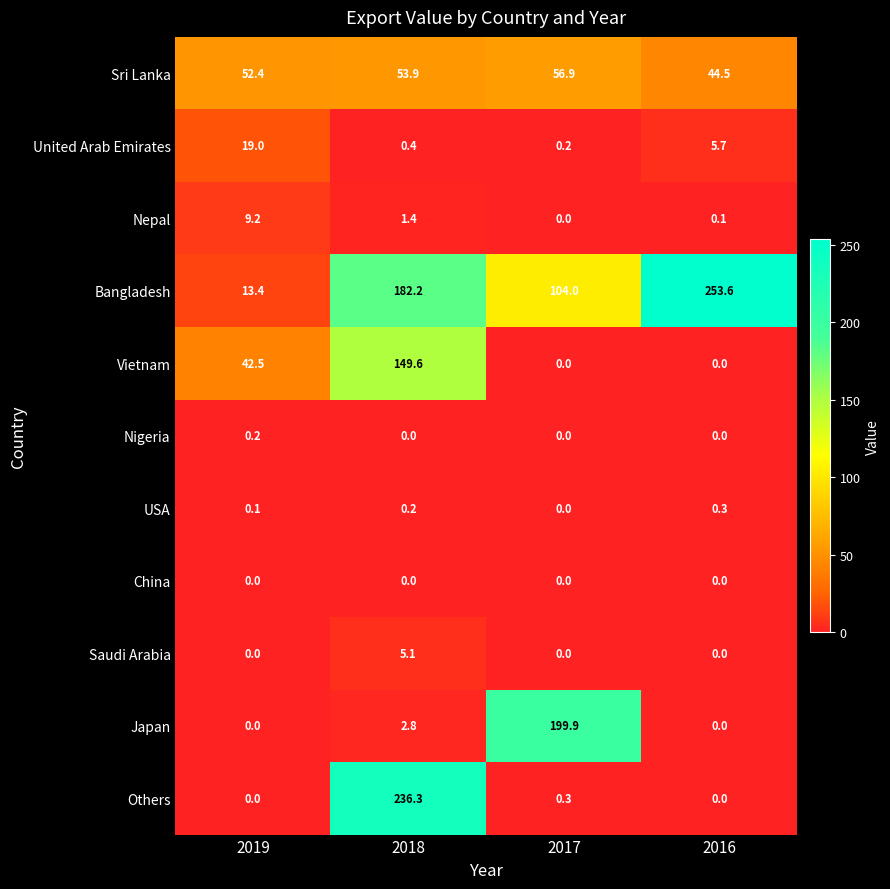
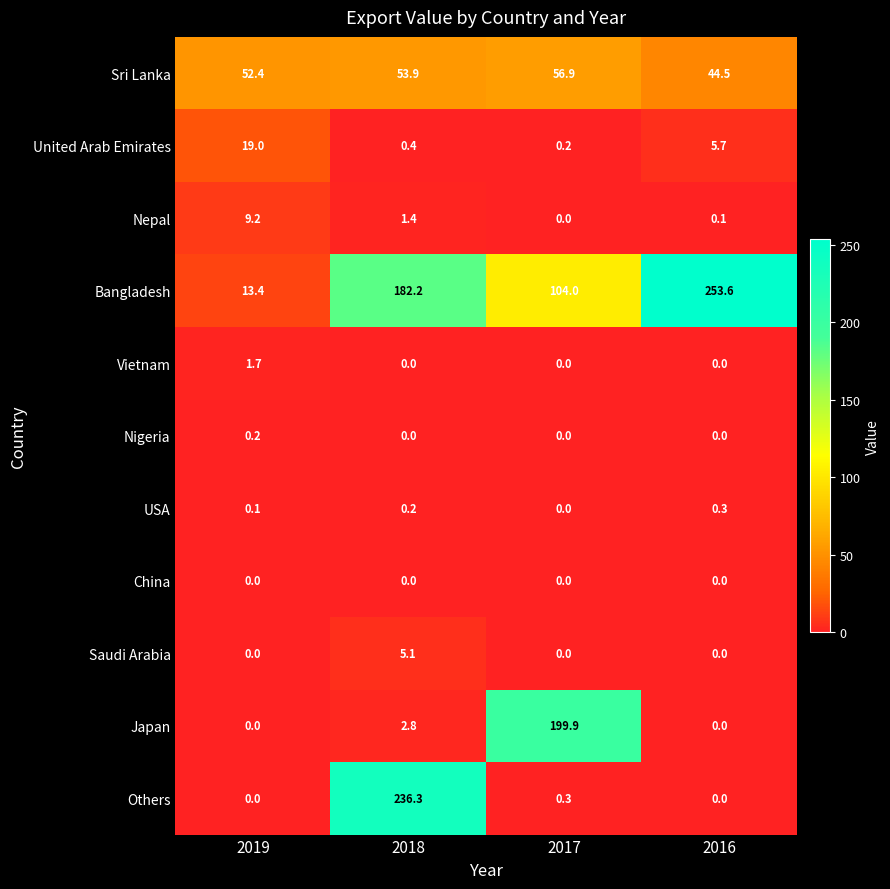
Vietnam, 2019: 42.5 -> 1.7
Vietnam, 2018: 149.6 -> 0.0
